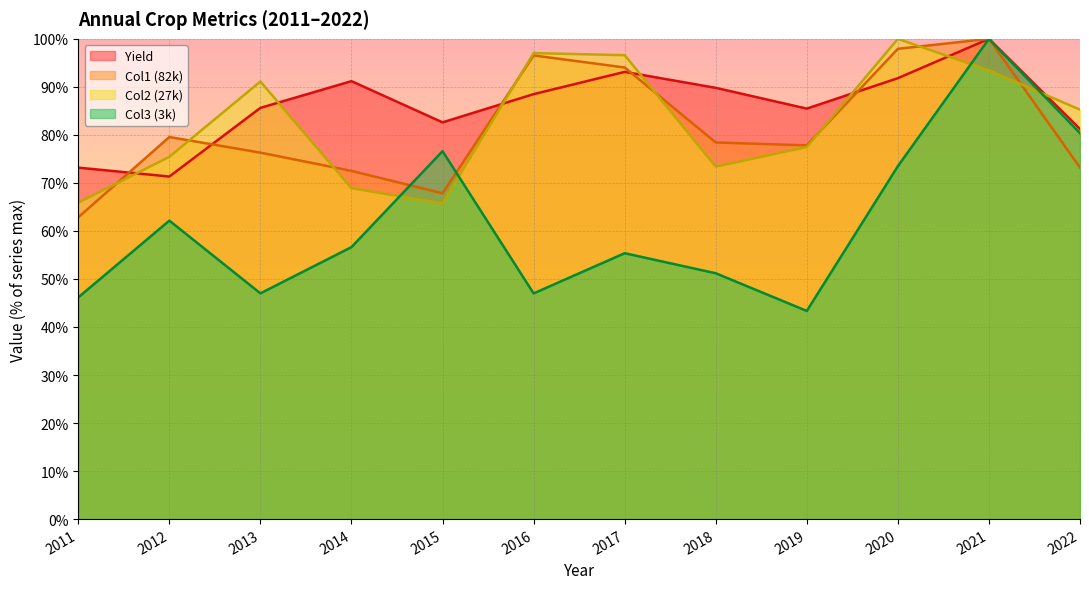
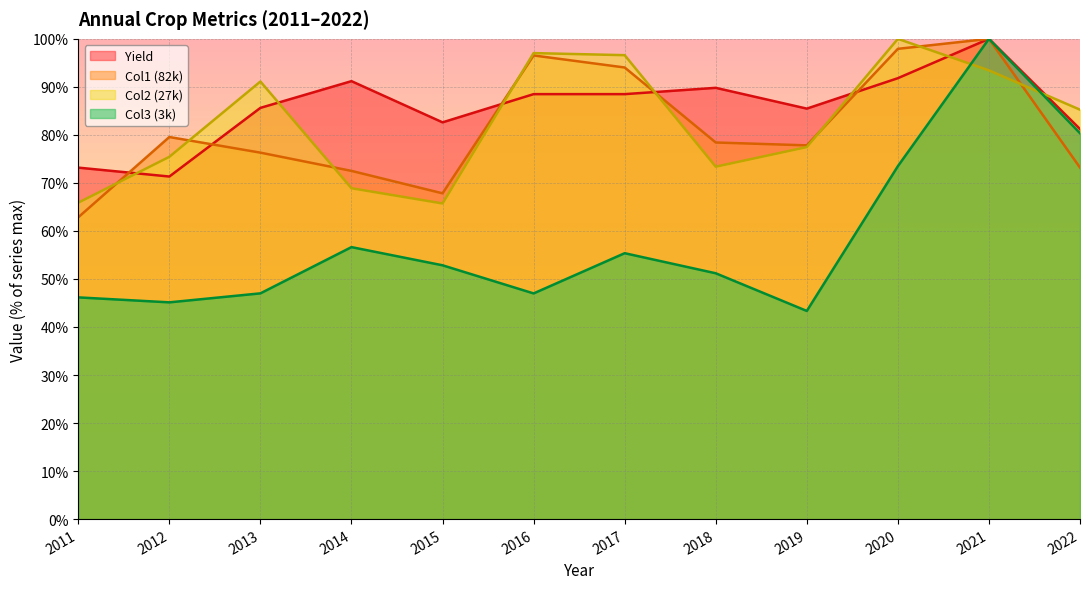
Col3 (3k), 2012: 62% -> 45%
Col3 (3k), 2015: 77% -> 53%
Yield, 2017: 93% -> 88%
